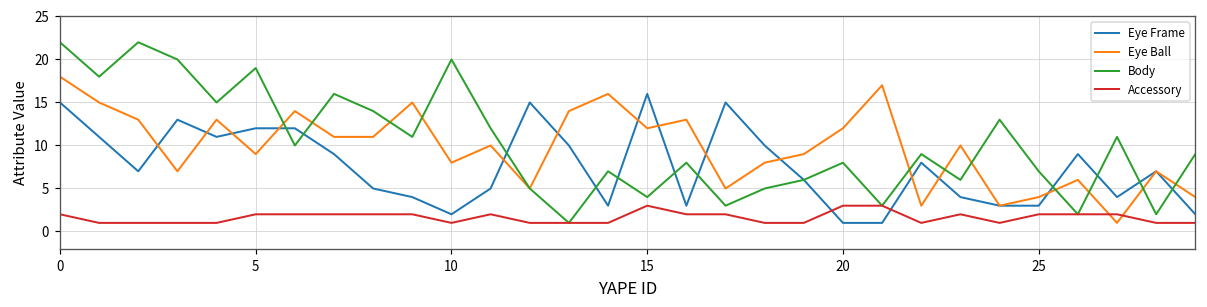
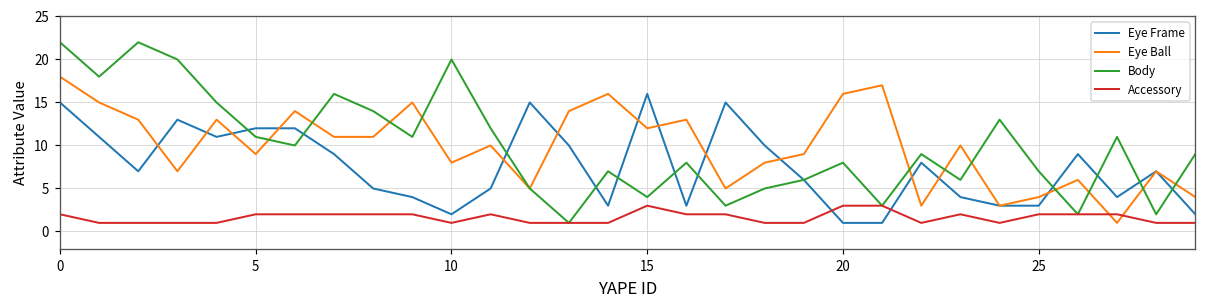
Body, 5: 19 -> 11
Eye Ball, 20: 12 -> 16
